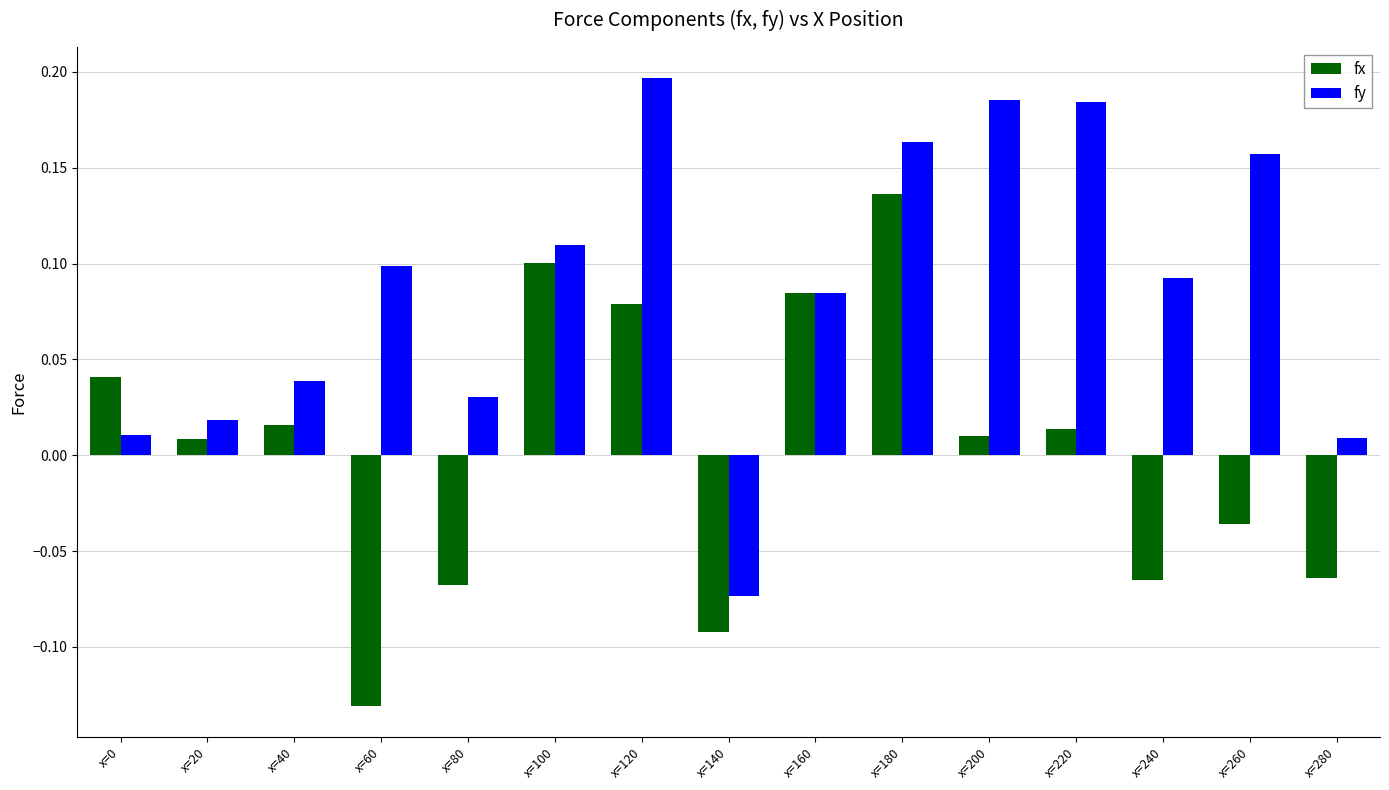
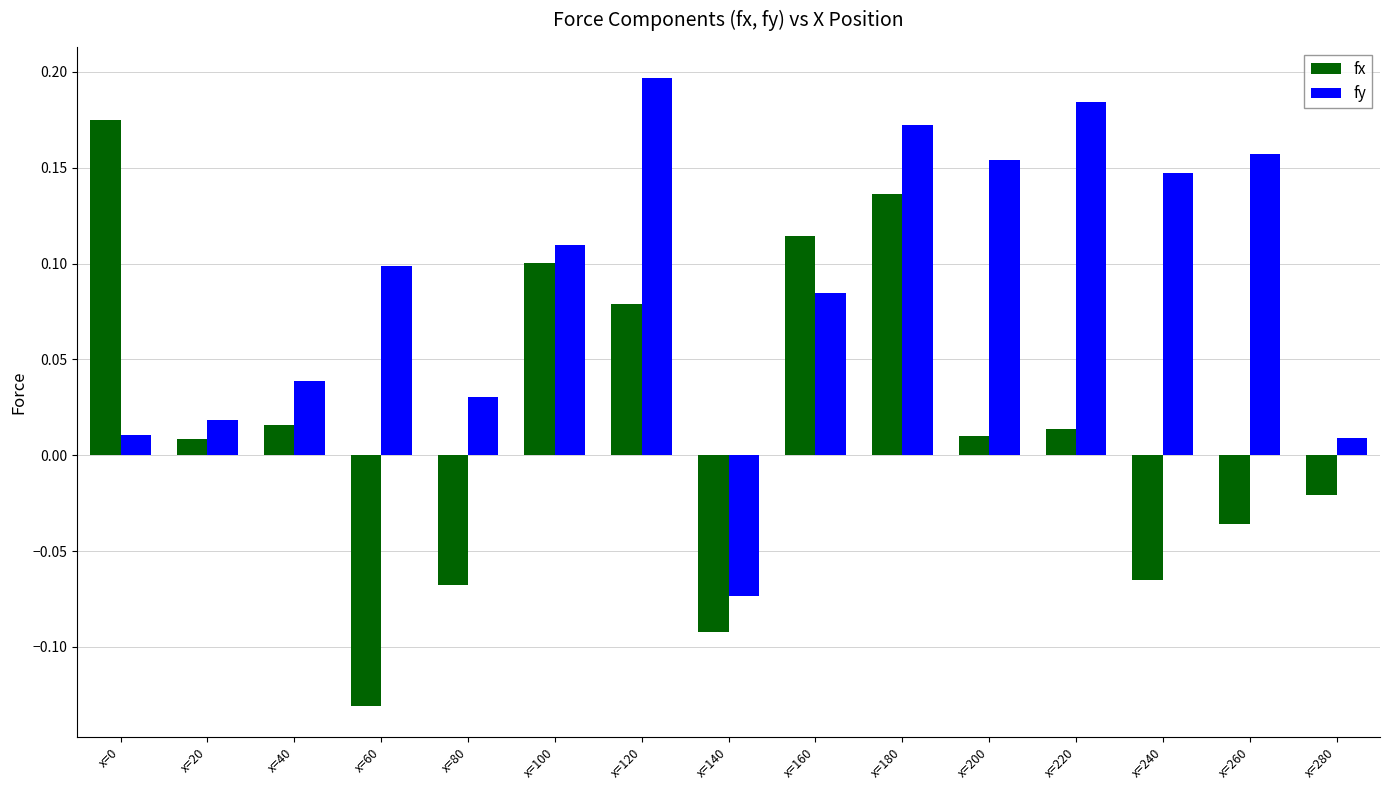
fx, x=0: 0.041 -> 0.175
fx, x=160: 0.085 -> 0.115
fy, x=180: 0.164 -> 0.172
fy, x=200: 0.185 -> 0.154
fy, x=240: 0.093 -> 0.147
fx, x=280: -0.064 -> -0.021
